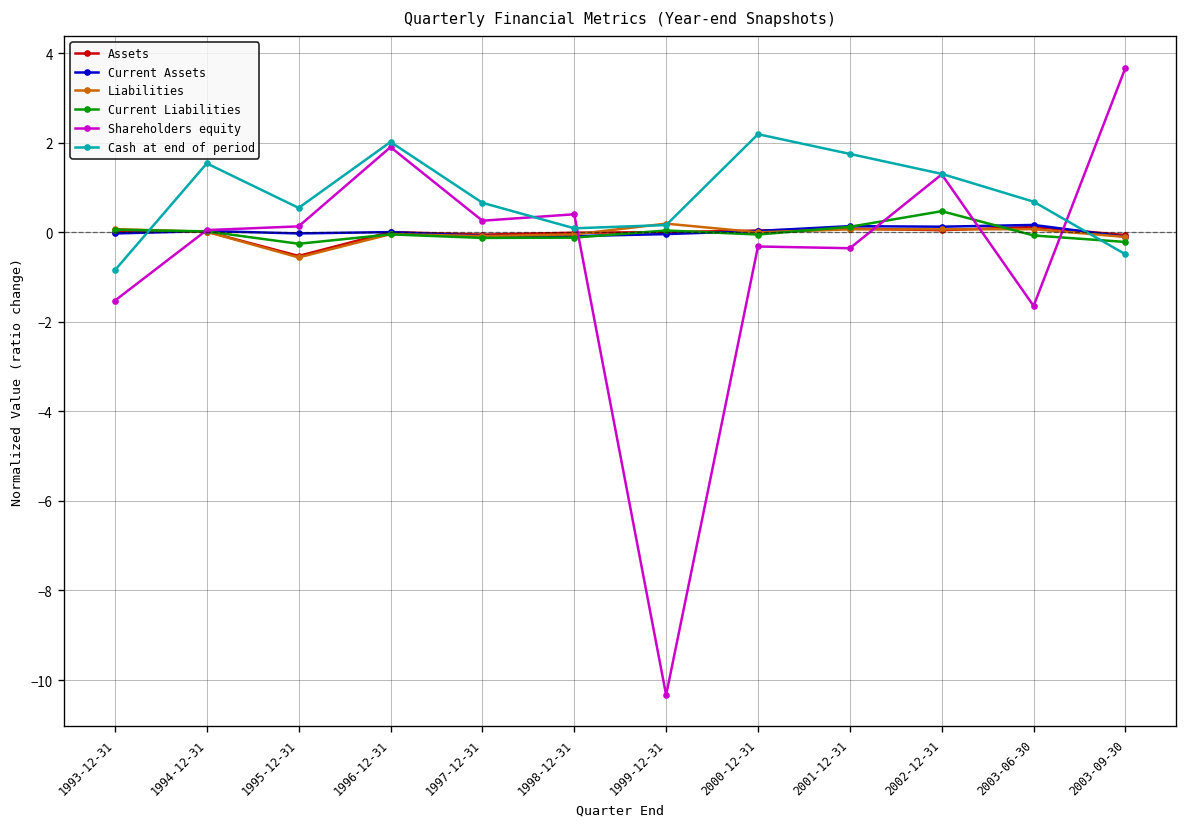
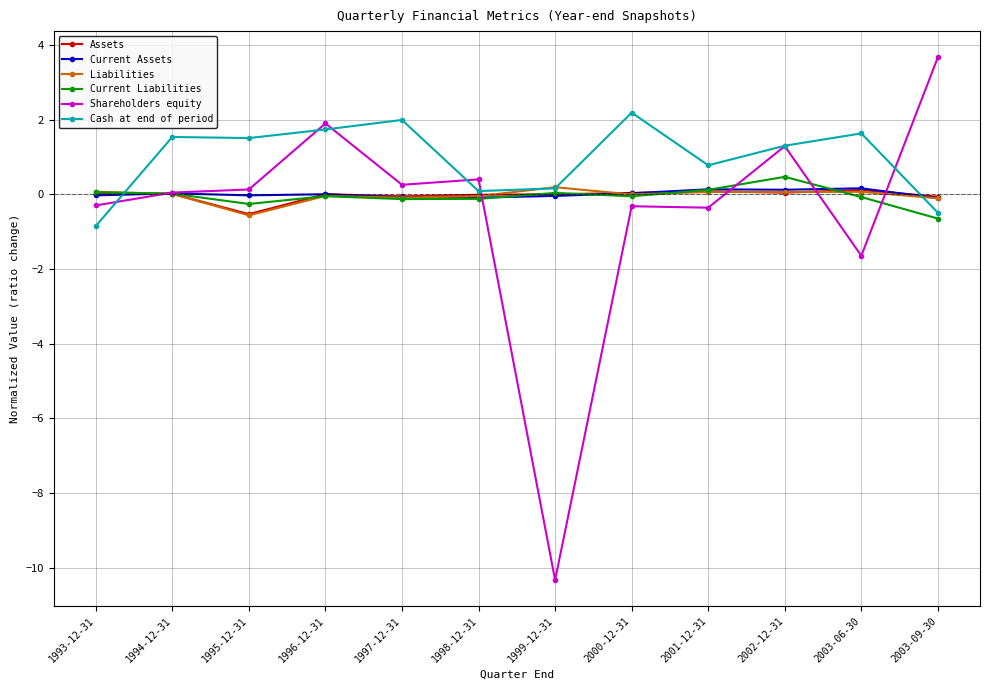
Shareholders equity, 1993-12-31: -1.5 -> -0.3
Cash at end of period, 1995-12-31: 0.5 -> 1.5
Cash at end of period, 1996-12-31: 2.0 -> 1.7
Cash at end of period, 1997-12-31: 0.7 -> 2.0
Cash at end of period, 2001-12-31: 1.7 -> 0.8
Cash at end of period, 2003-06-30: 0.7 -> 1.6
Current Liabilities, 2003-09-30: -0.2 -> -0.7
